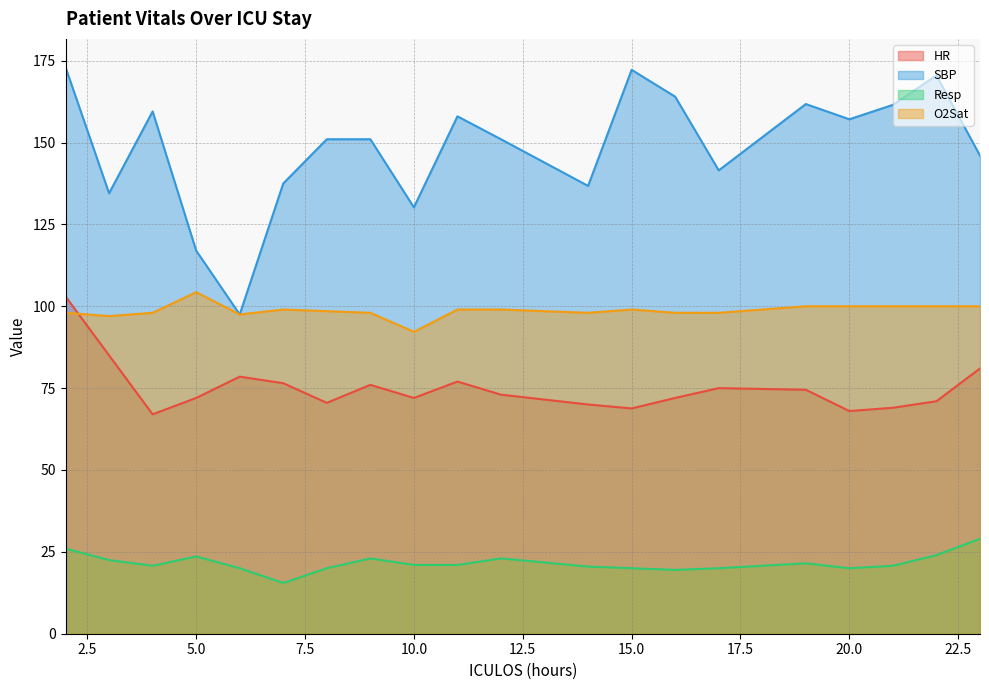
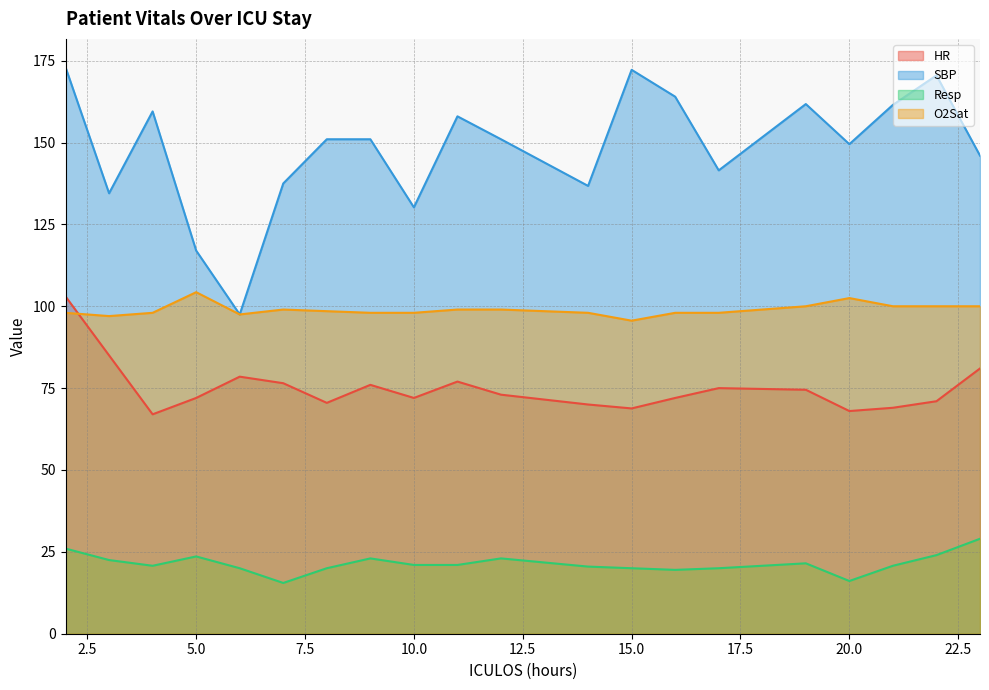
O2Sat, 10.0: 92 -> 98
O2Sat, 15.0: 99 -> 96
SBP, 20.0: 157 -> 150
Resp, 20.0: 20 -> 16
O2Sat, 20.0: 100 -> 103
